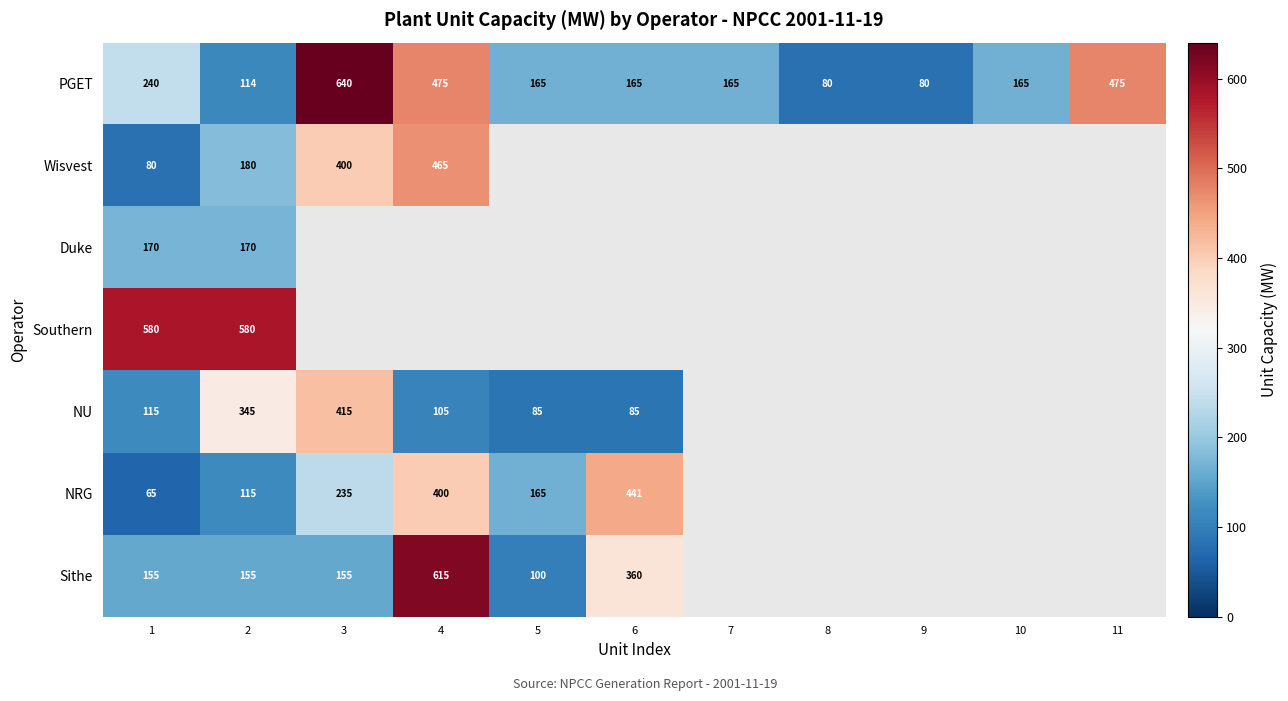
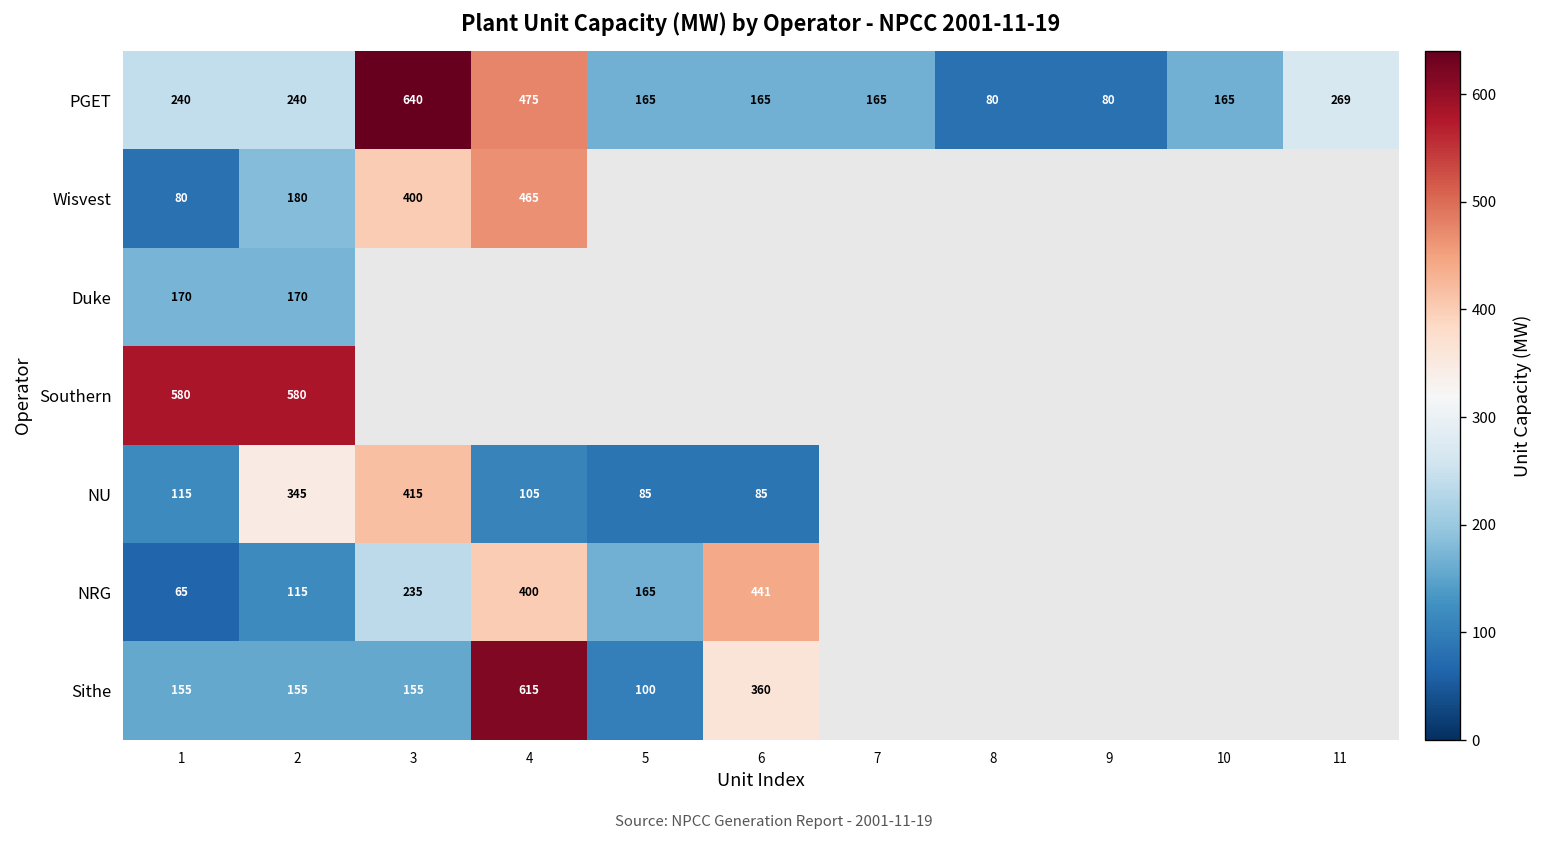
PGET, 2: 114 -> 240
PGET, 11: 475 -> 269
